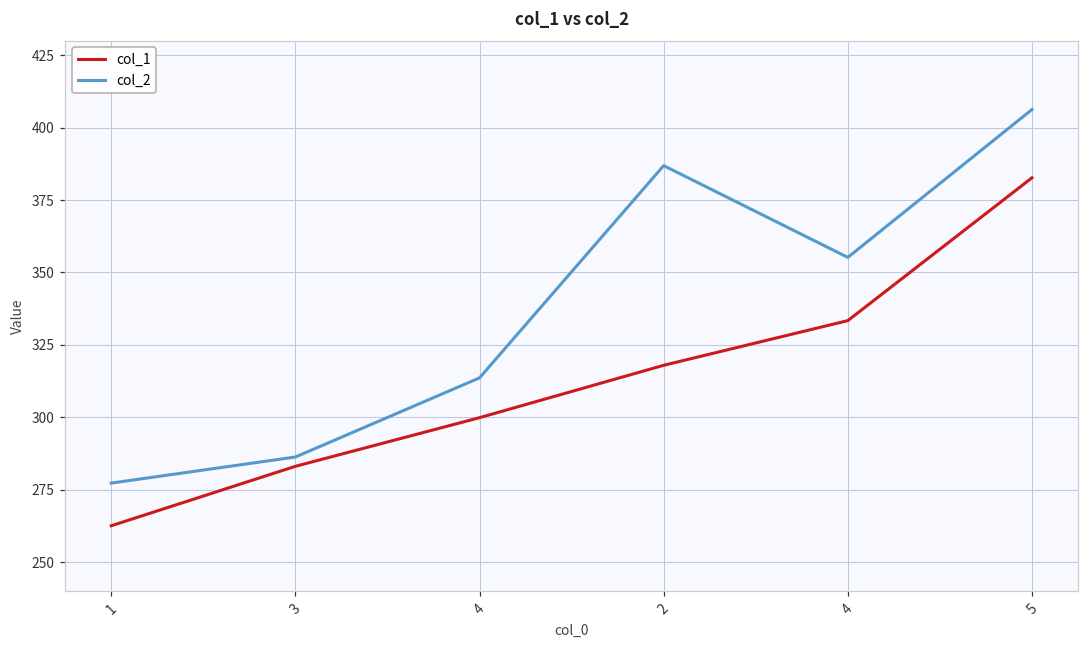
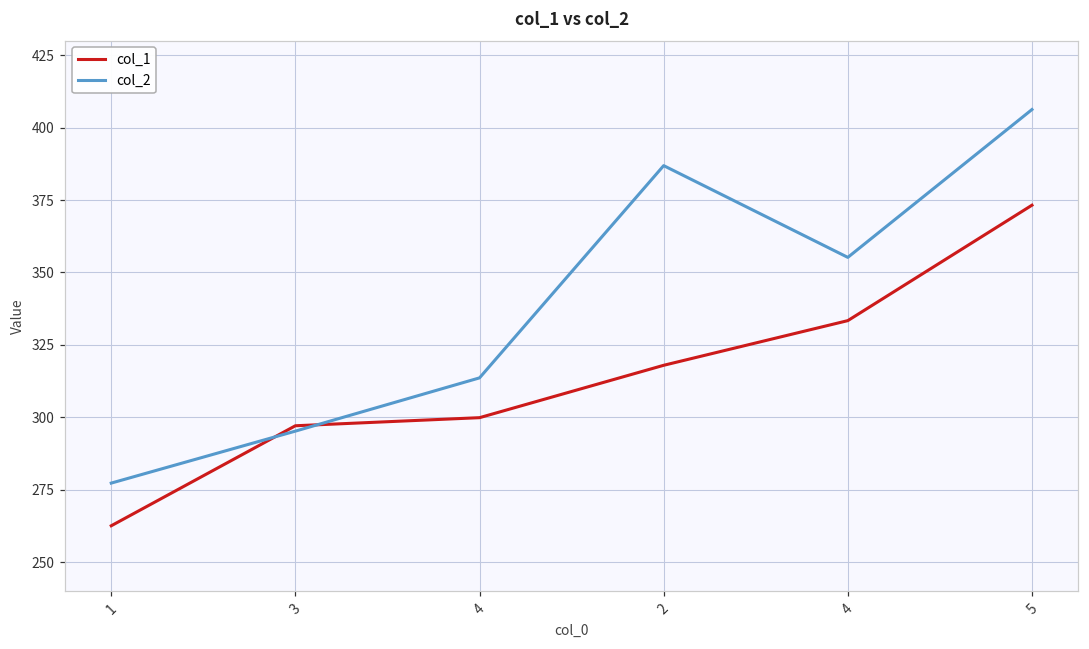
col_1, 3: 283 -> 297
col_2, 3: 286 -> 295
col_1, 5: 383 -> 373
